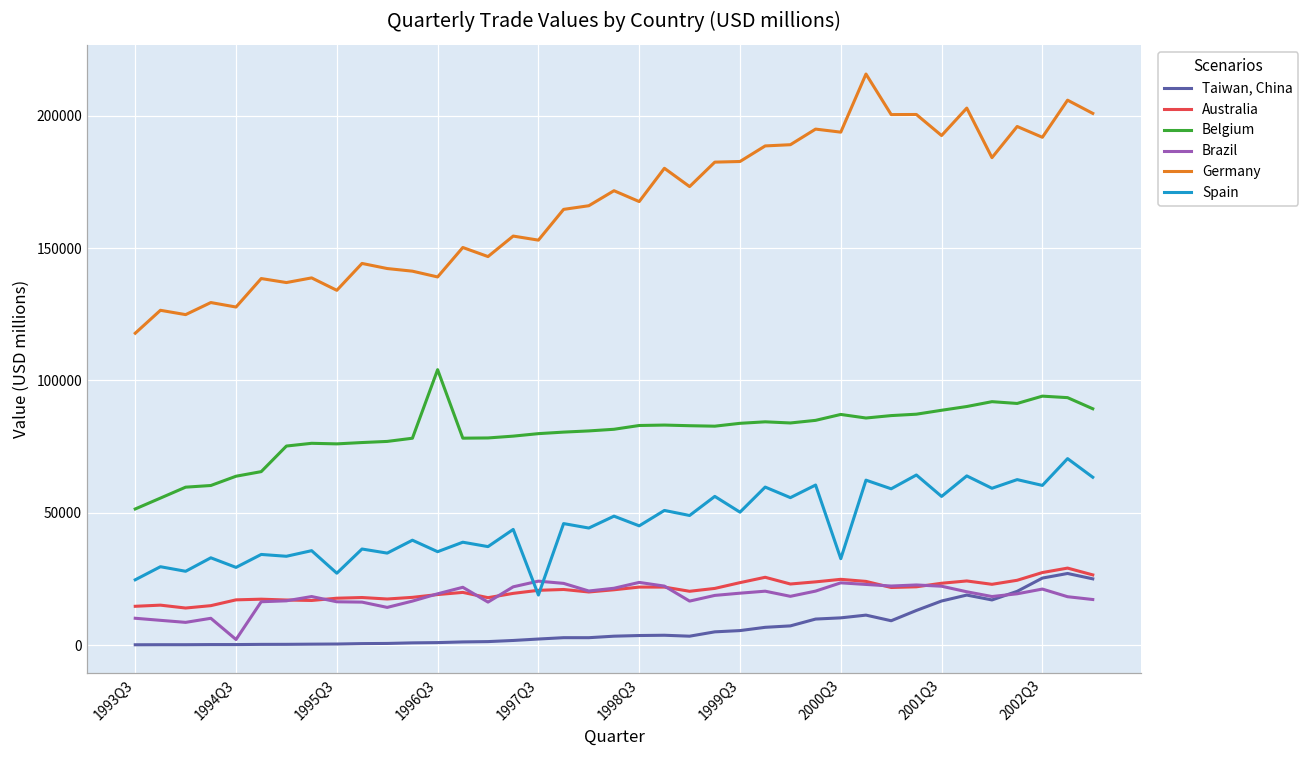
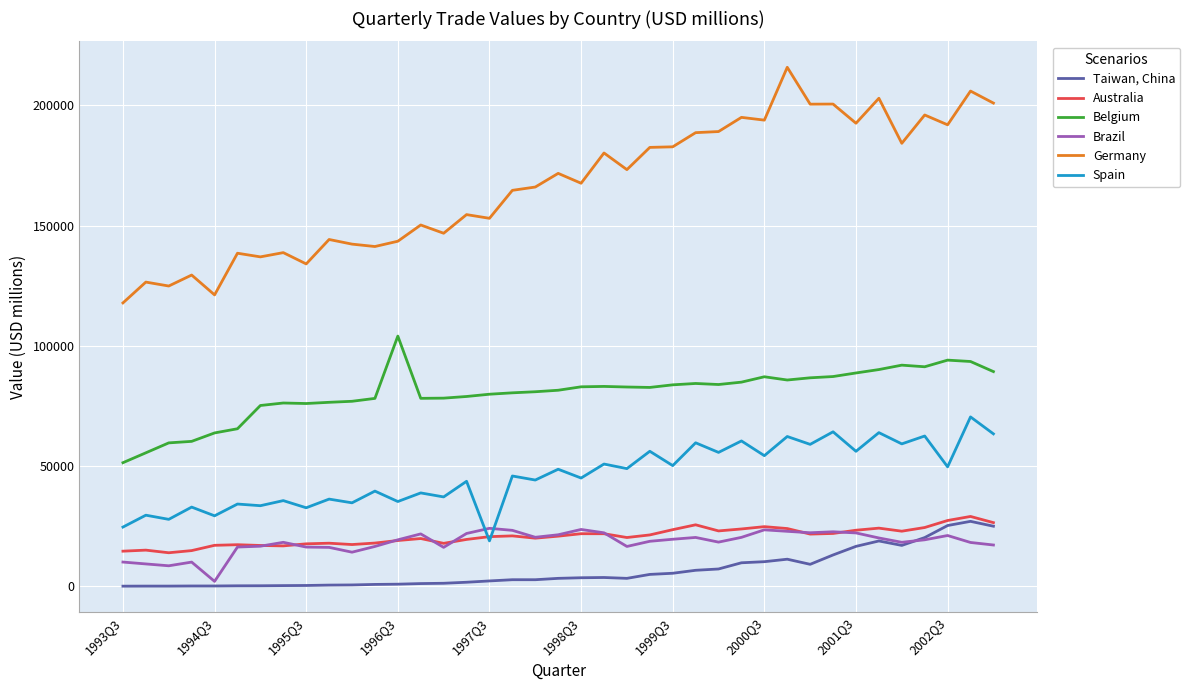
Germany, 1994Q3: 128000 -> 121000
Spain, 1995Q3: 27000 -> 33000
Germany, 1996Q3: 139000 -> 144000
Spain, 2000Q3: 33000 -> 54000
Spain, 2002Q3: 60000 -> 50000
